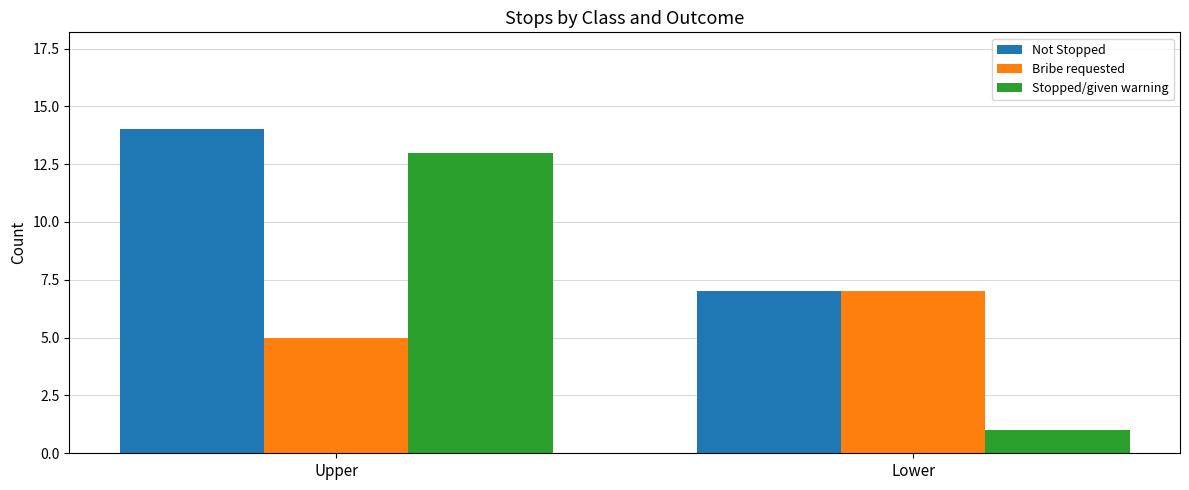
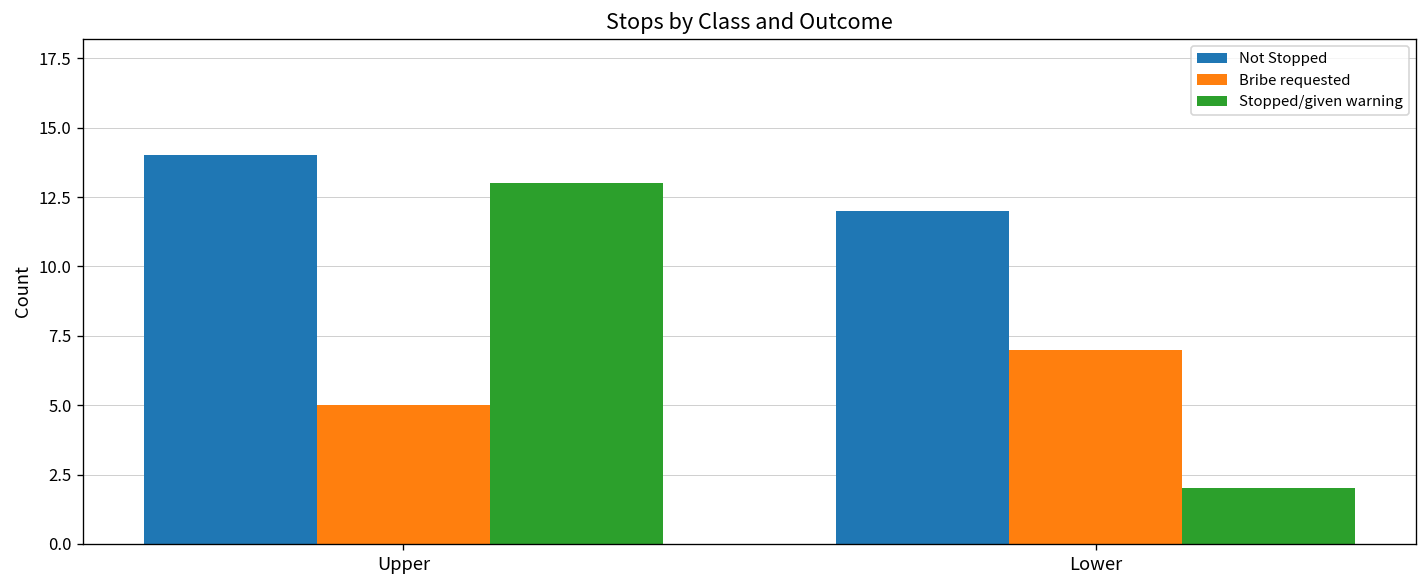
Not Stopped, Lower: 7 -> 12
Stopped/given warning, Lower: 1 -> 2
